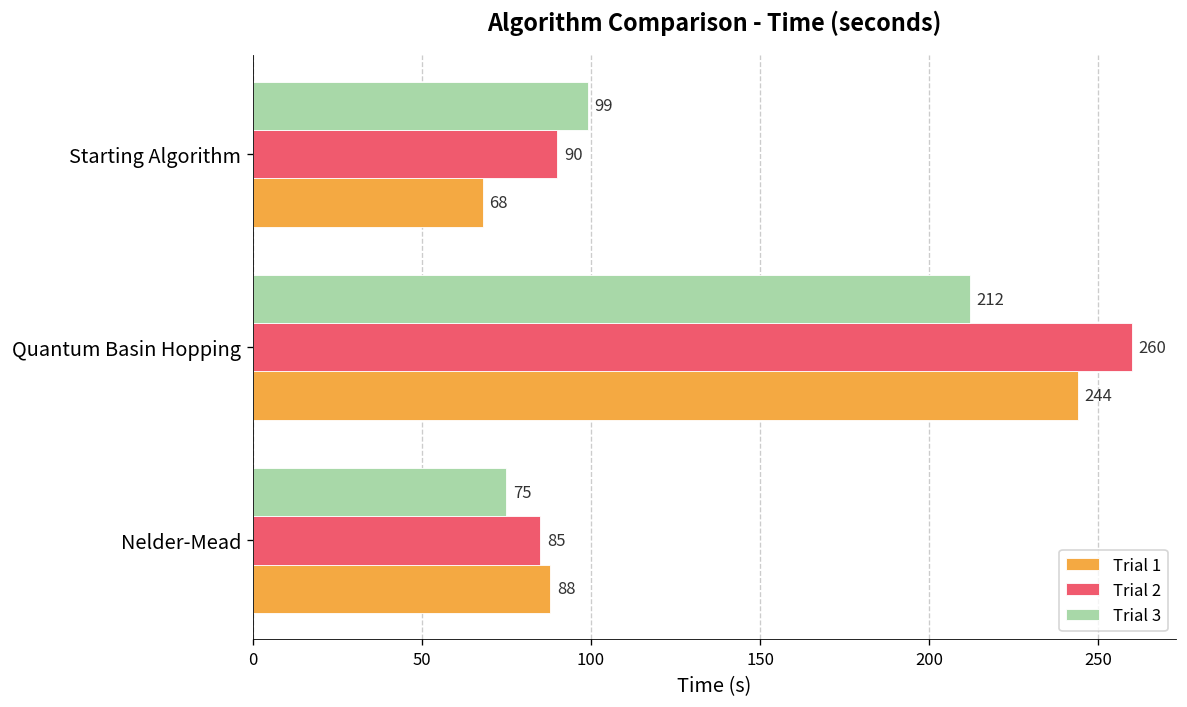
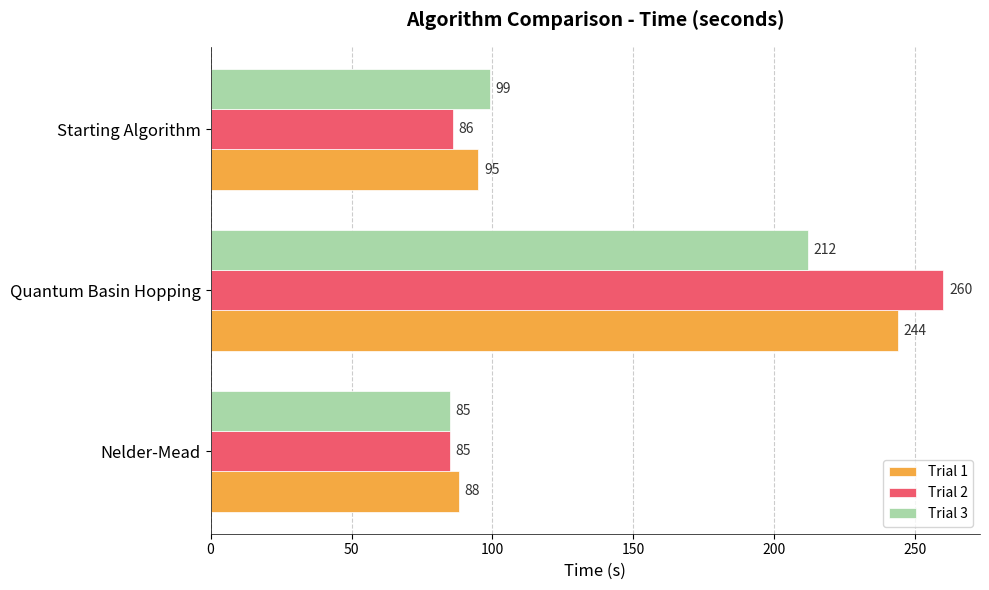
Trial 2, Starting Algorithm: 90 -> 86
Trial 1, Starting Algorithm: 68 -> 95
Trial 3, Nelder-Mead: 75 -> 85
